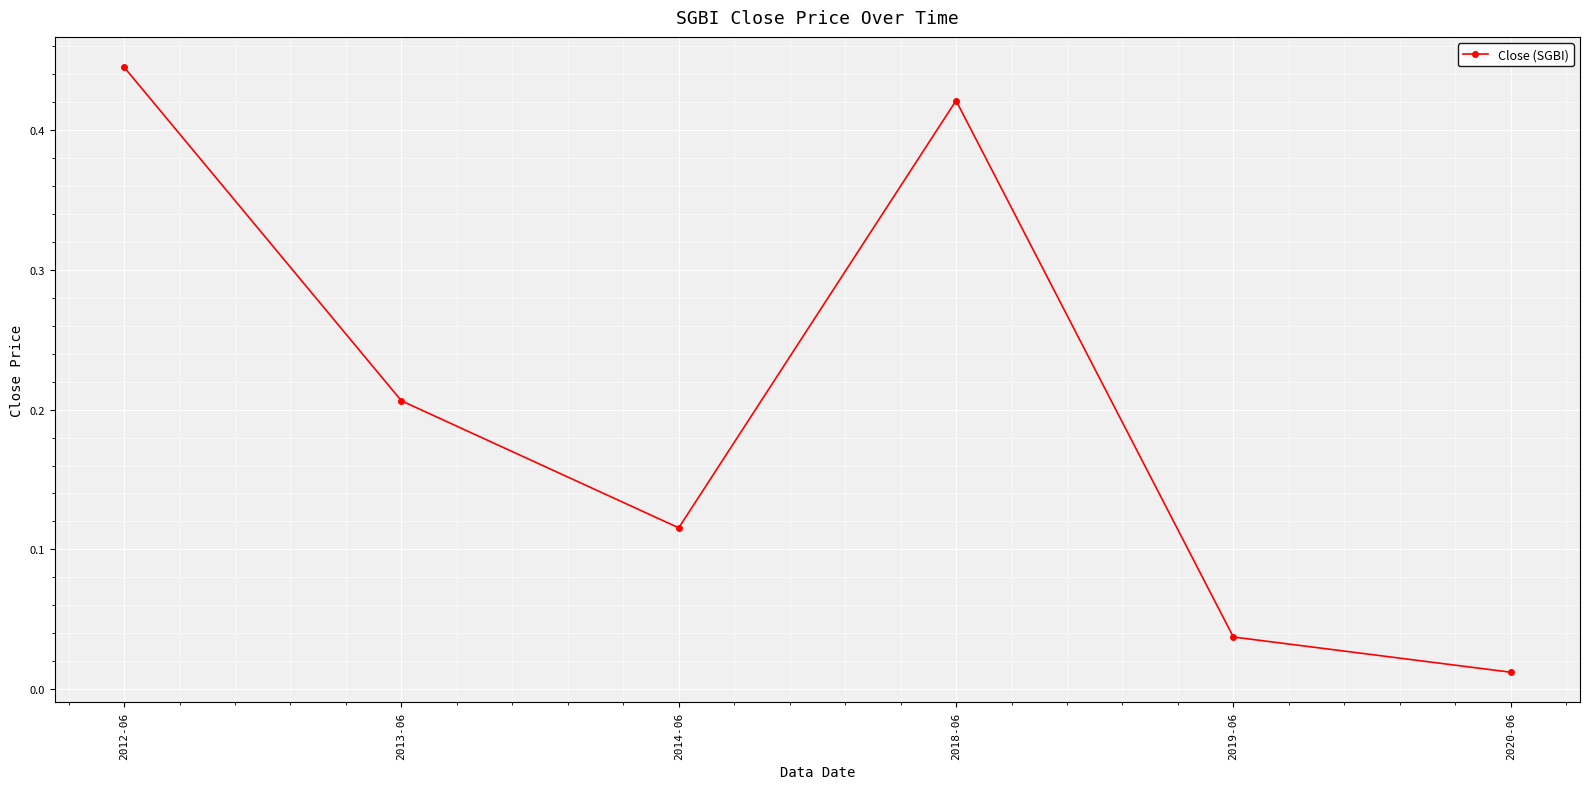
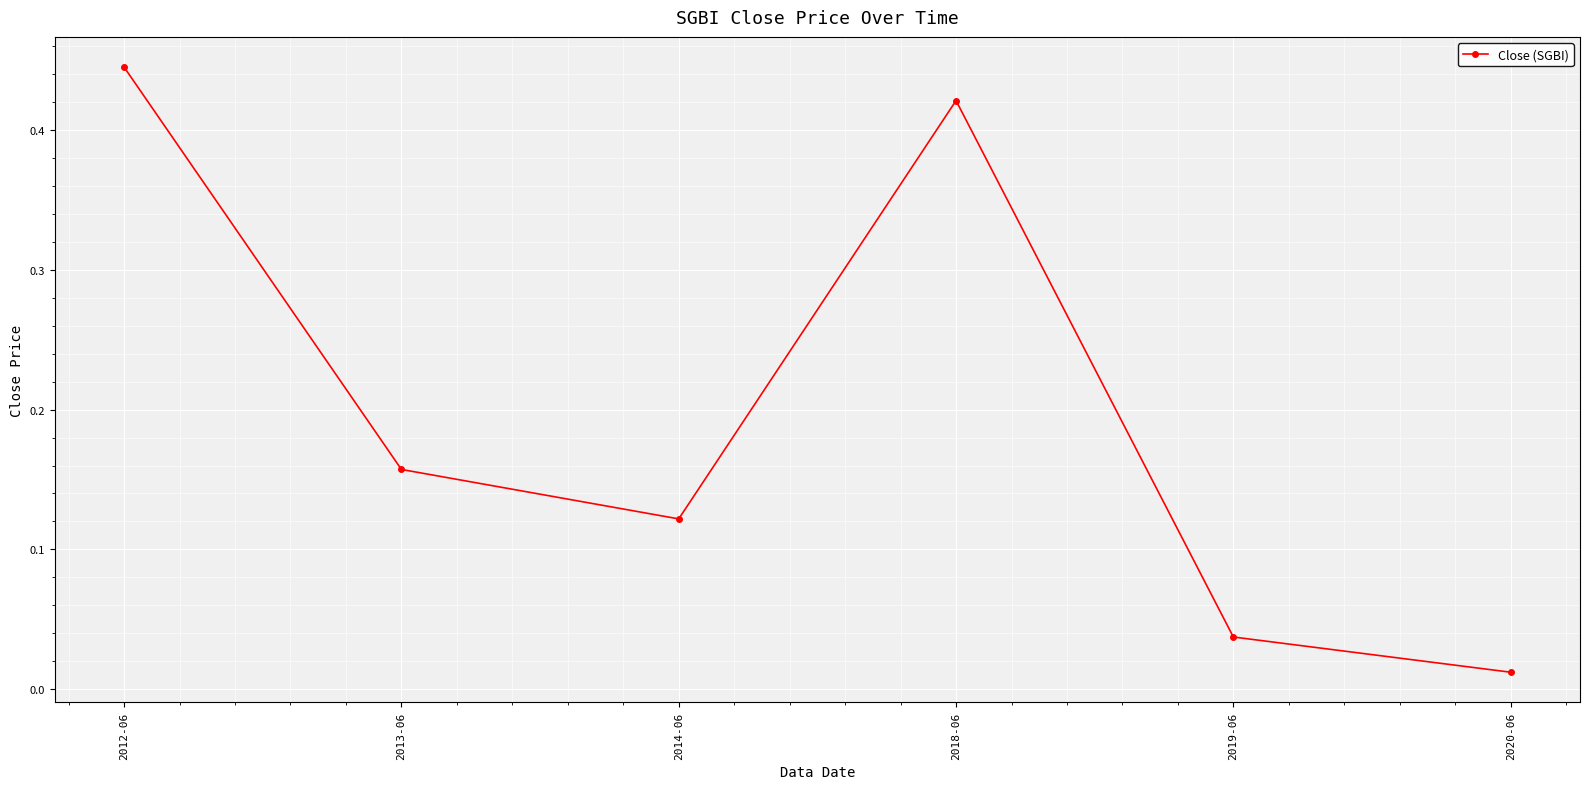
2013-06: 0.206 -> 0.157
2014-06: 0.115 -> 0.122
